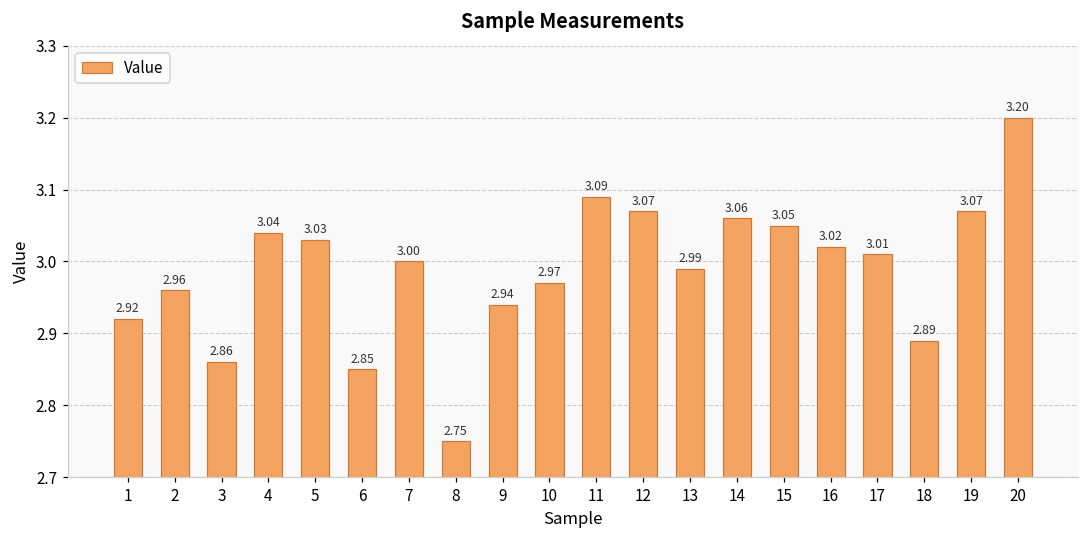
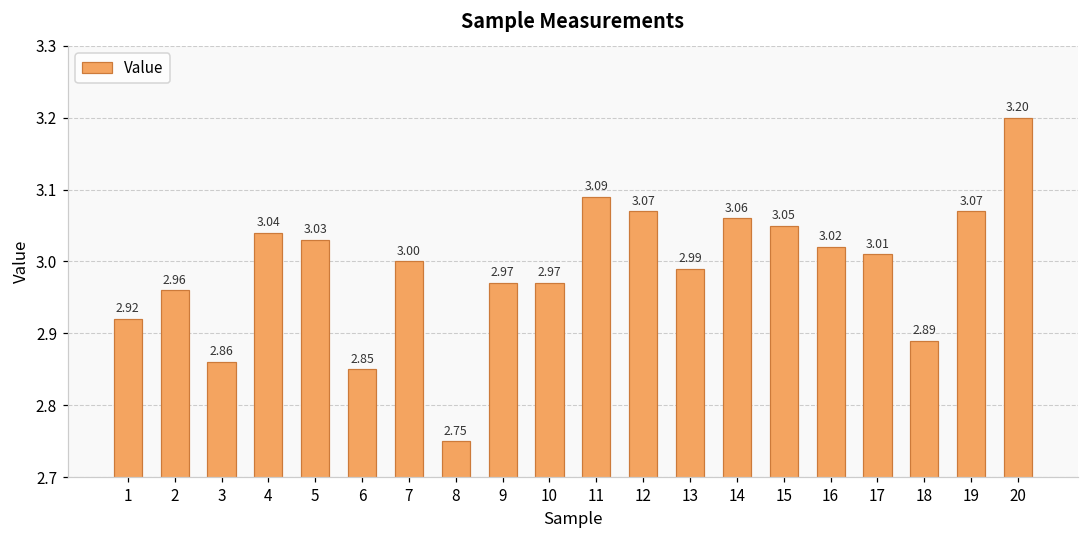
9: 2.94 -> 2.97
